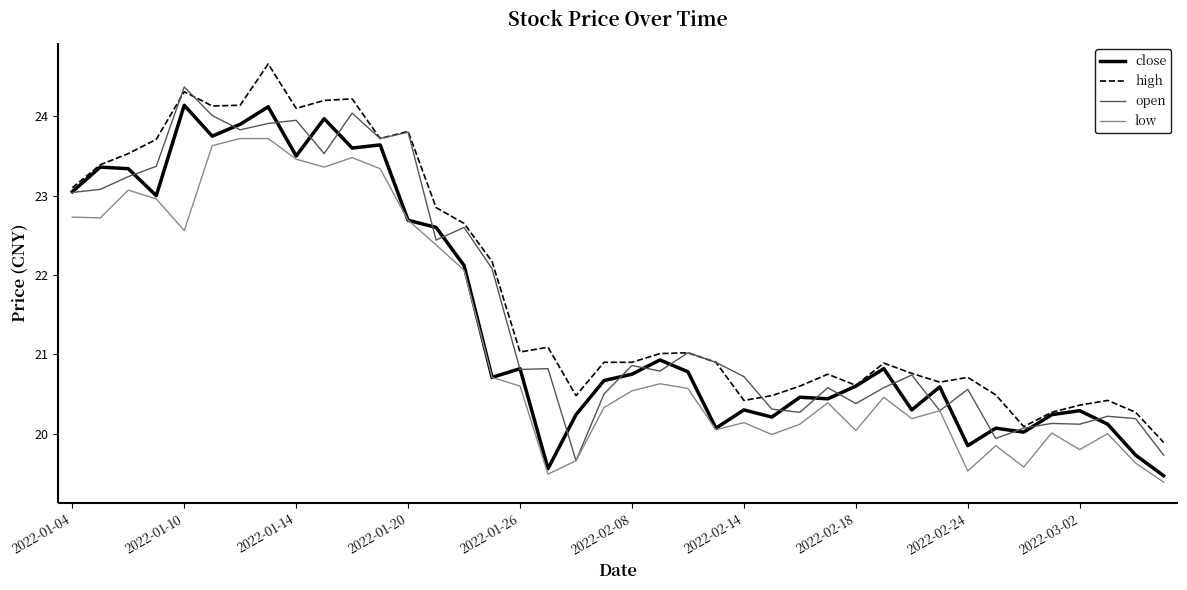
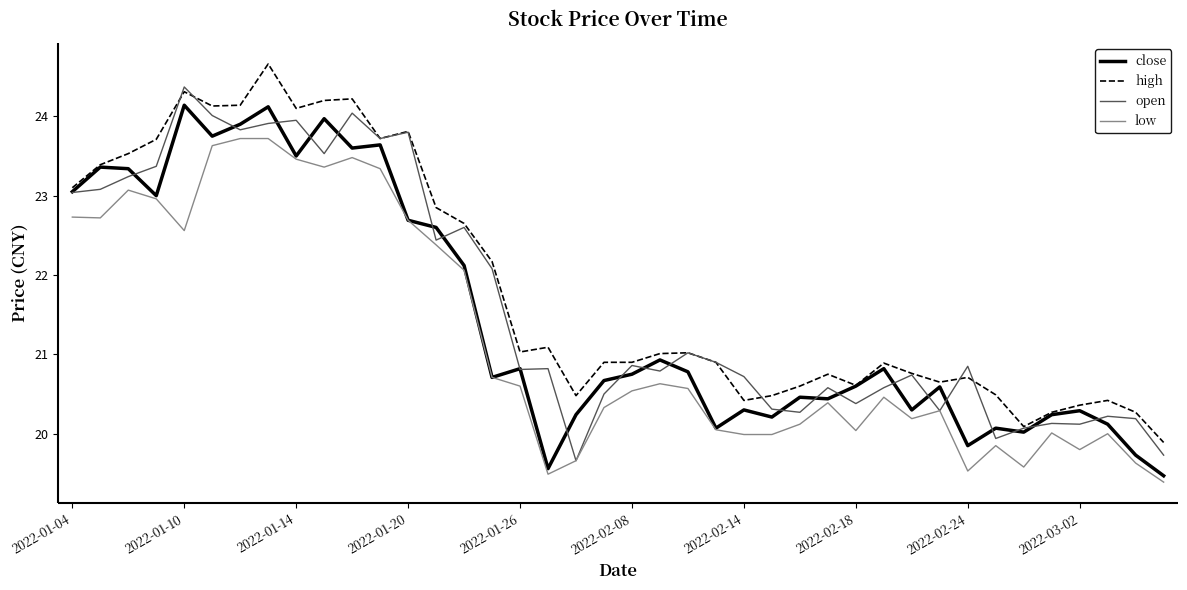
low, 2022-02-14: 20.1 -> 20.0
open, 2022-02-24: 20.6 -> 20.9
